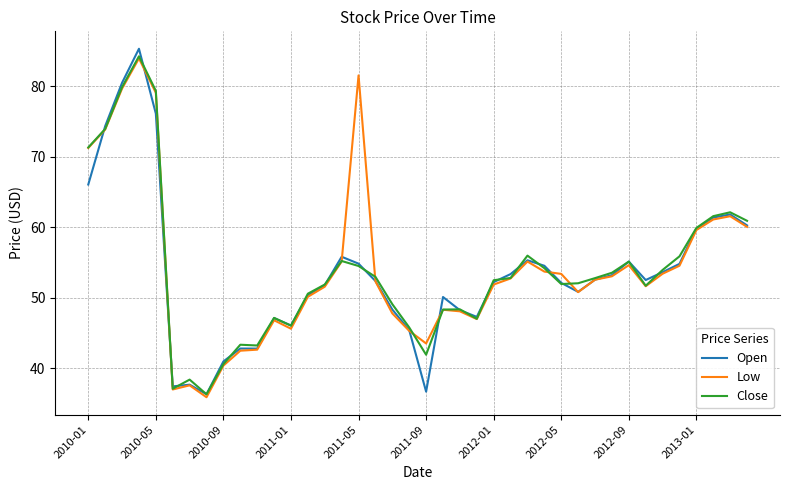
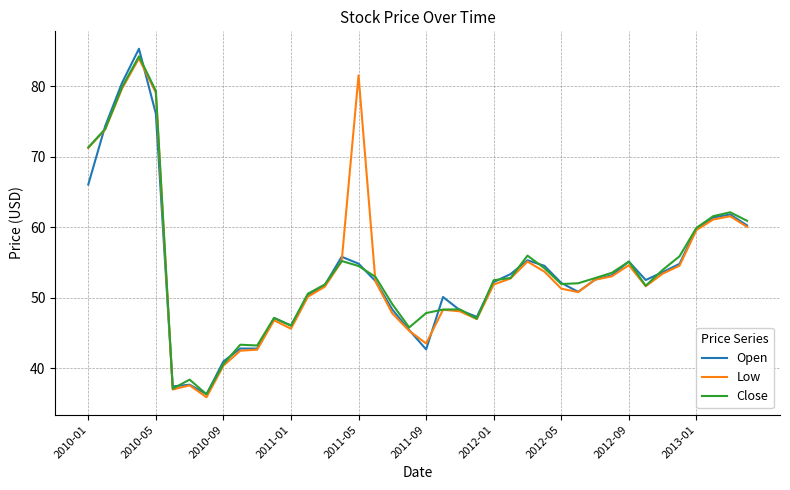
Open, 2011-09: 37 -> 43
Close, 2011-09: 42 -> 48
Low, 2012-05: 53 -> 51
